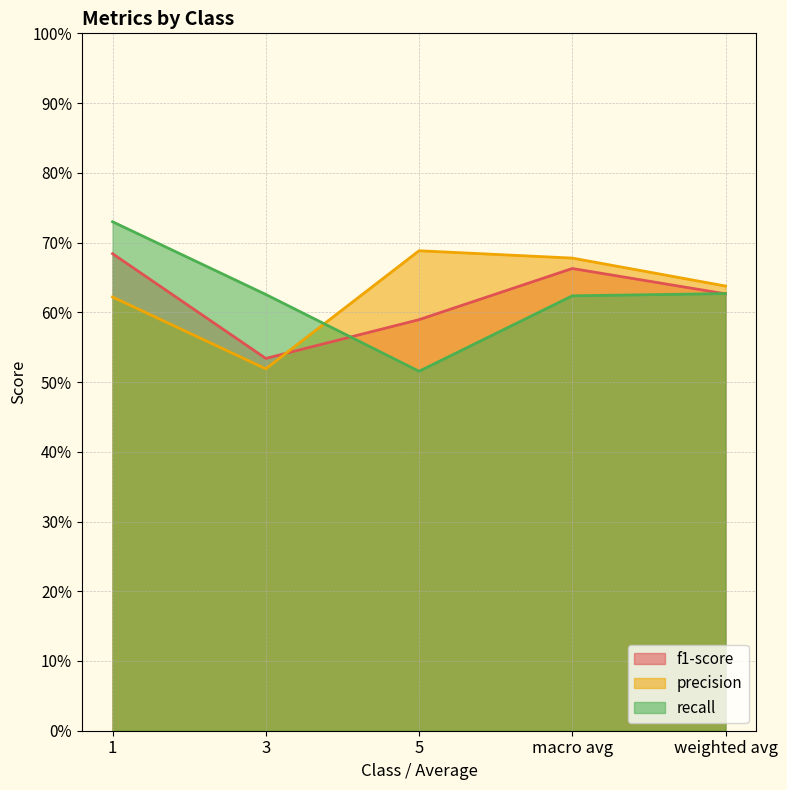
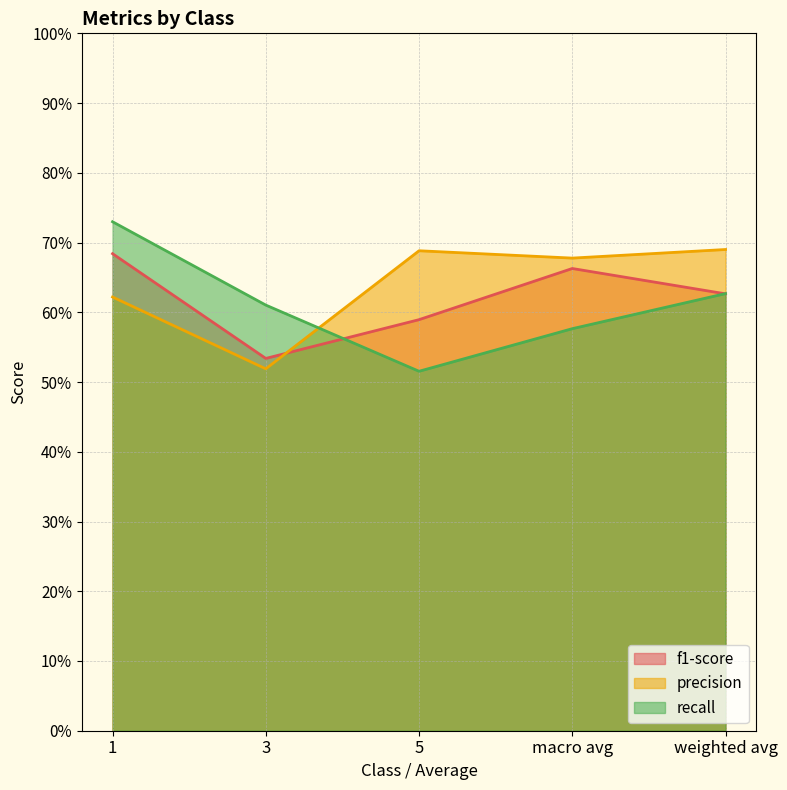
recall, 3: 63% -> 61%
recall, macro avg: 62% -> 58%
precision, weighted avg: 64% -> 69%
